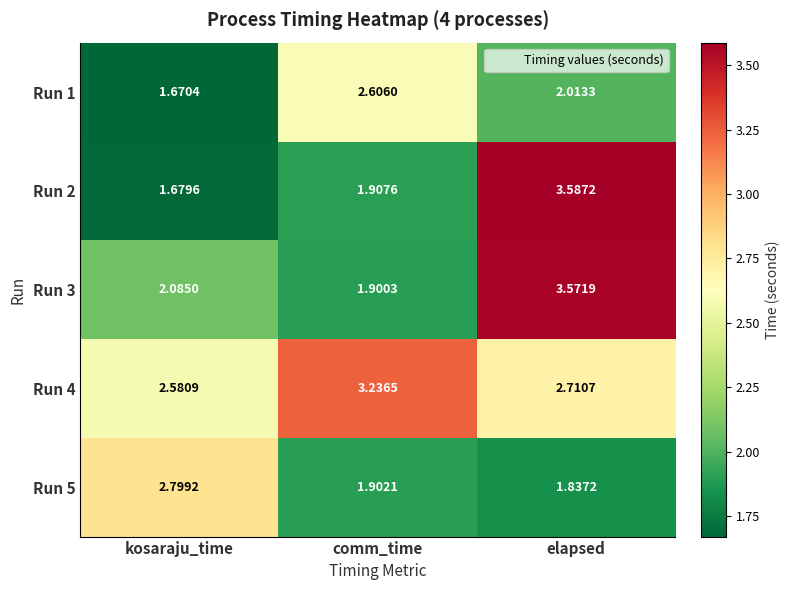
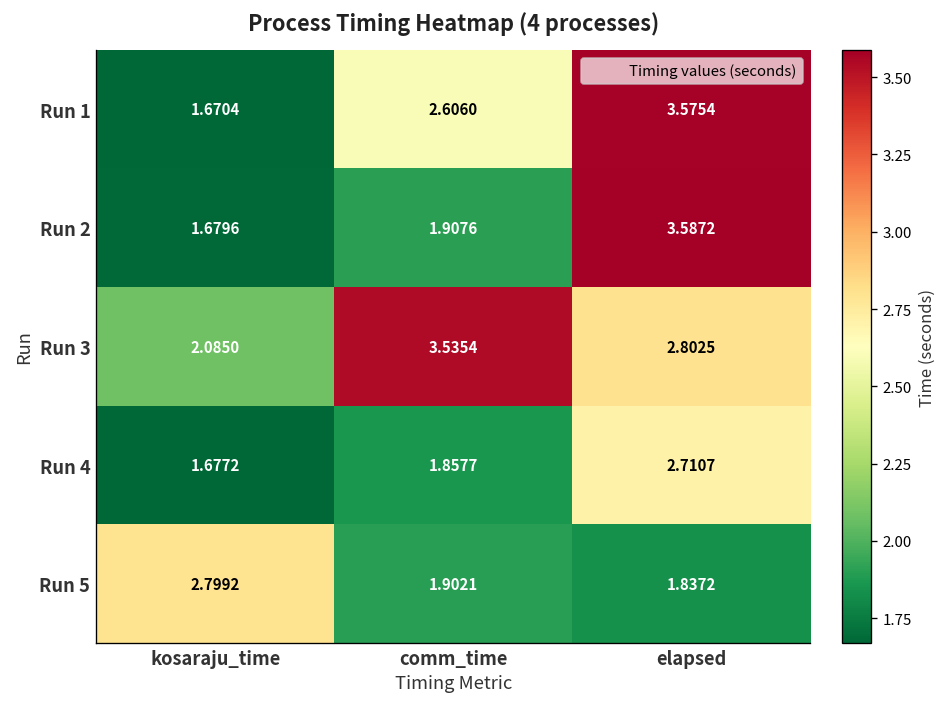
Run 1, elapsed: 2.0133 -> 3.5754
Run 3, comm_time: 1.9003 -> 3.5354
Run 3, elapsed: 3.5719 -> 2.8025
Run 4, kosaraju_time: 2.5809 -> 1.6772
Run 4, comm_time: 3.2365 -> 1.8577
